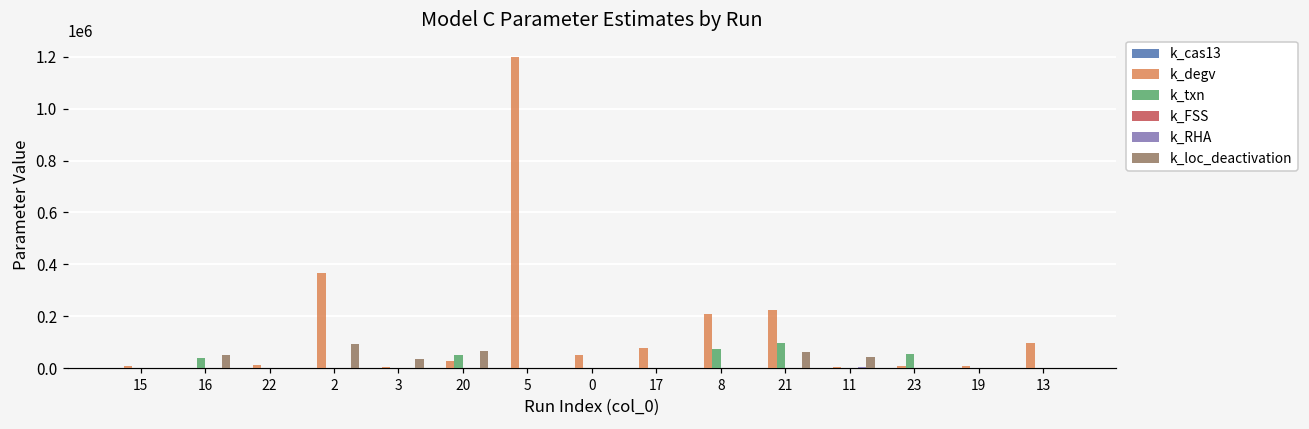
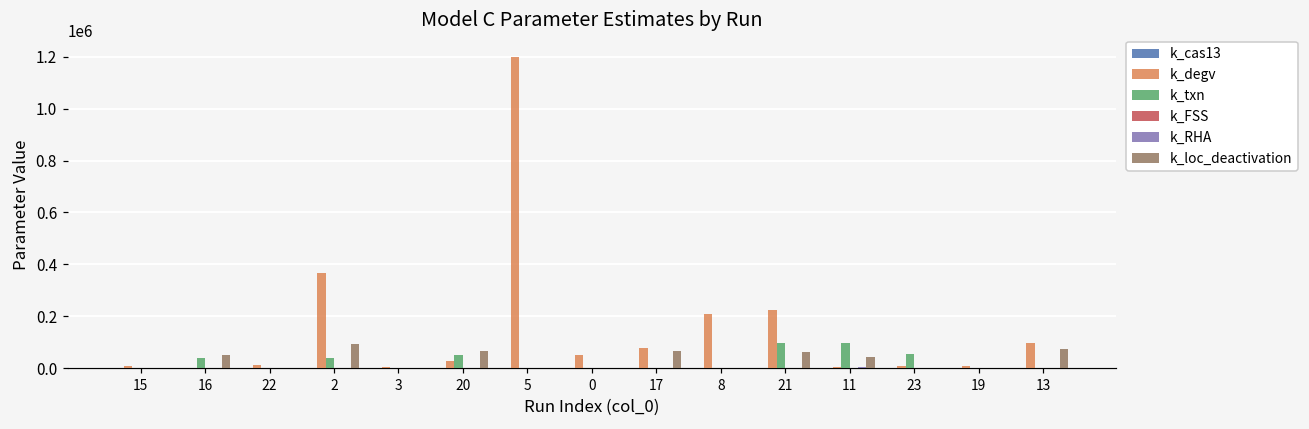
k_txn, 2: 0 -> 40000
k_loc_deactivation, 3: 40000 -> 0
k_loc_deactivation, 17: 0 -> 70000
k_txn, 8: 80000 -> 0
k_txn, 11: 0 -> 100000
k_loc_deactivation, 13: 0 -> 70000
